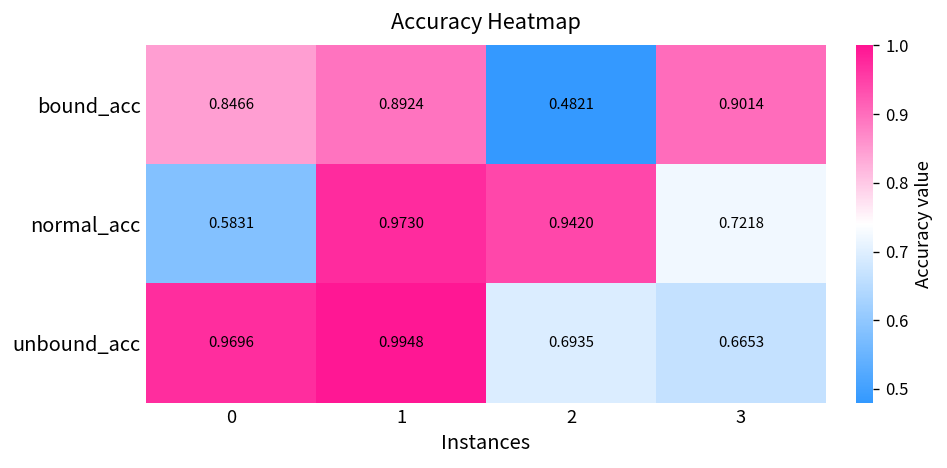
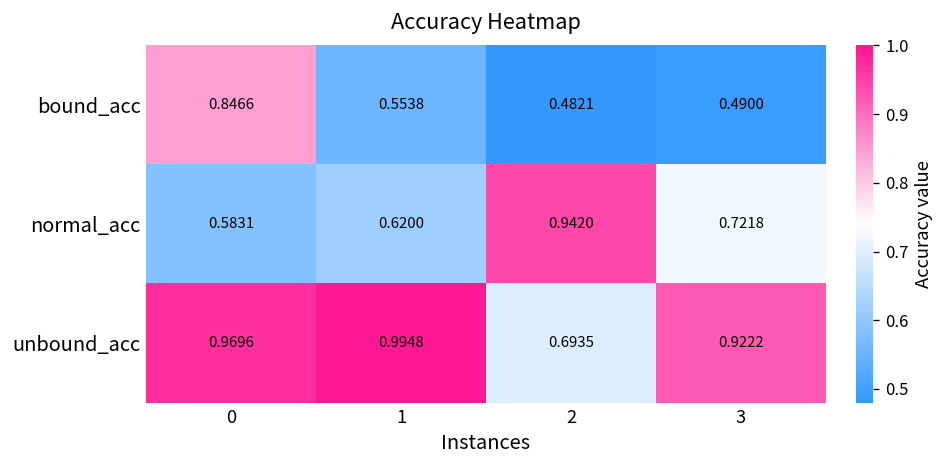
bound_acc, 1: 0.8924 -> 0.5538
bound_acc, 3: 0.9014 -> 0.4900
normal_acc, 1: 0.9730 -> 0.6200
unbound_acc, 3: 0.6653 -> 0.9222
